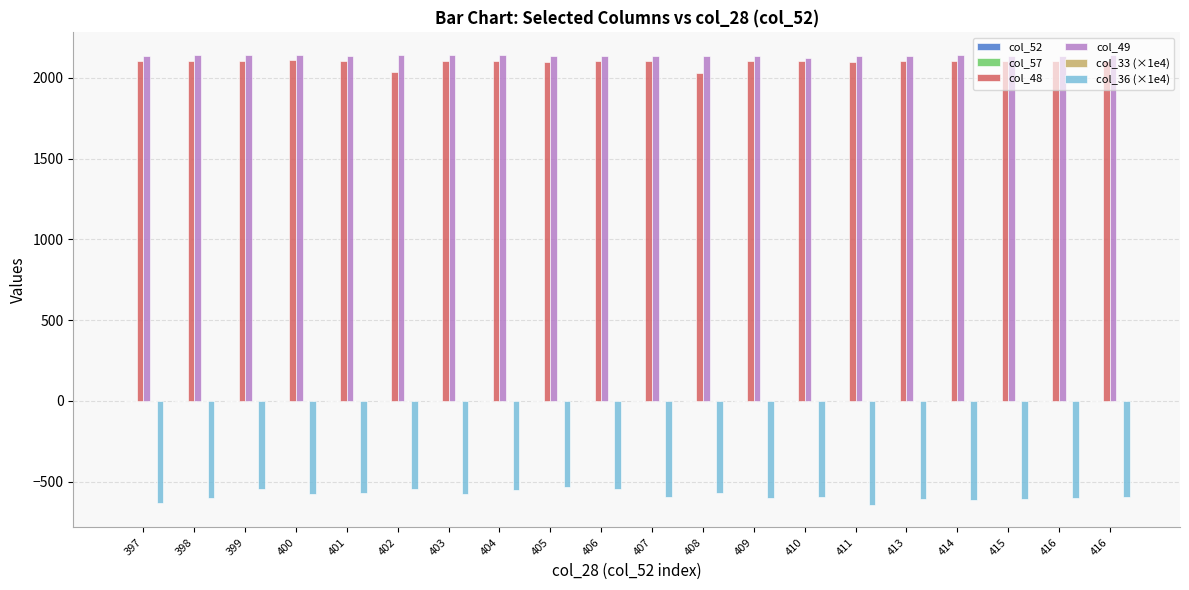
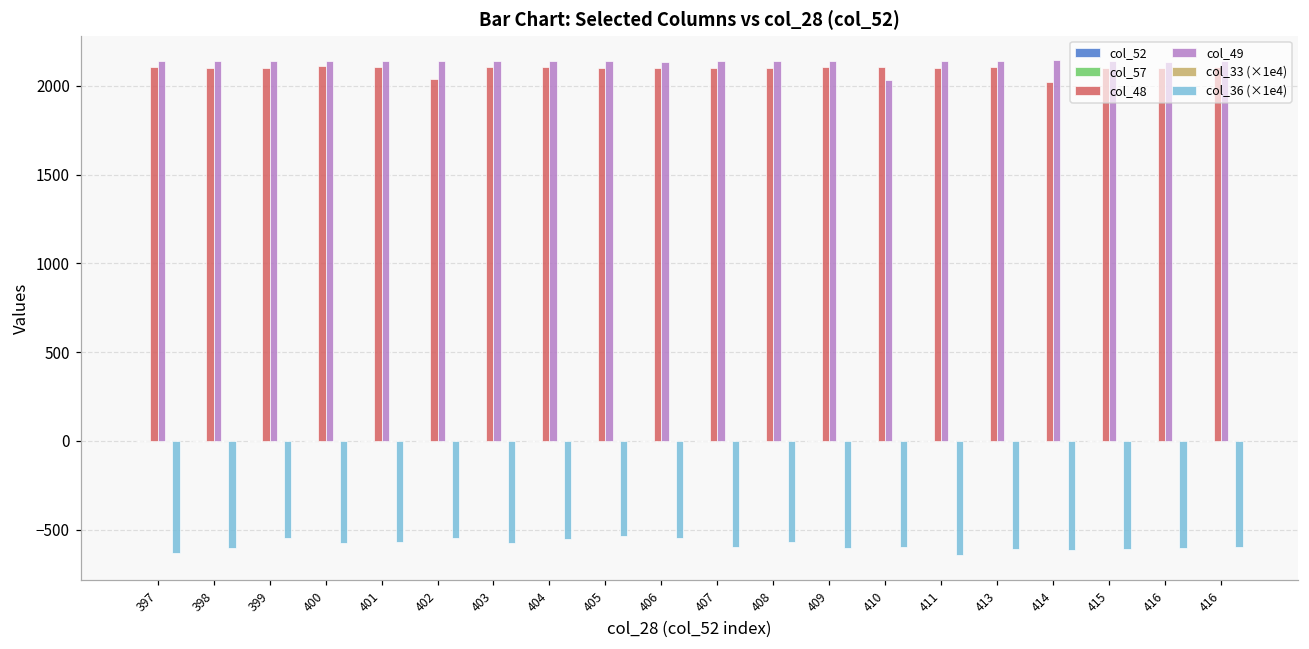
col_48, 408: 2030 -> 2100
col_49, 410: 2130 -> 2030
col_48, 414: 2100 -> 2020
